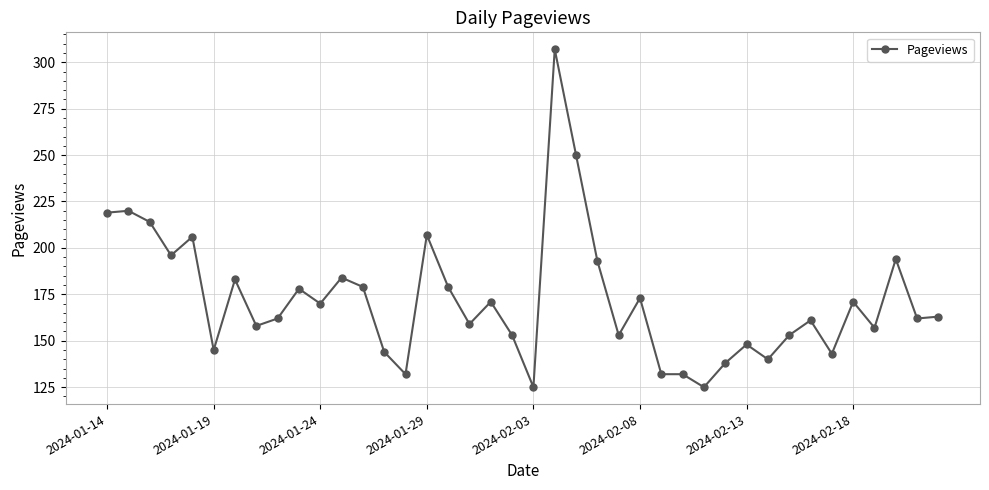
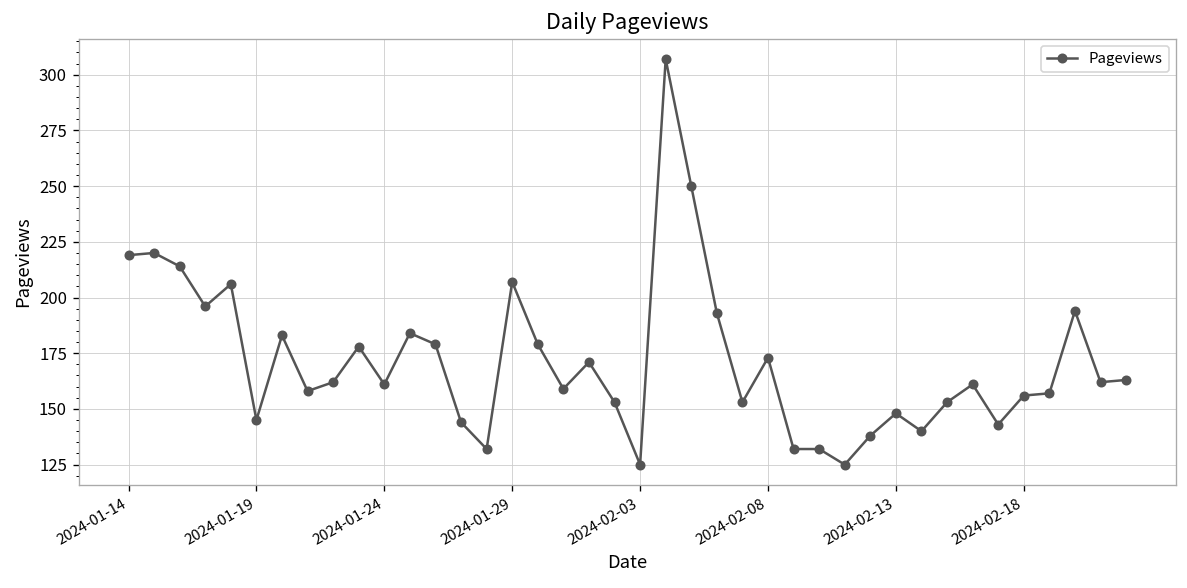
2024-01-24: 170 -> 161
2024-02-18: 171 -> 156
